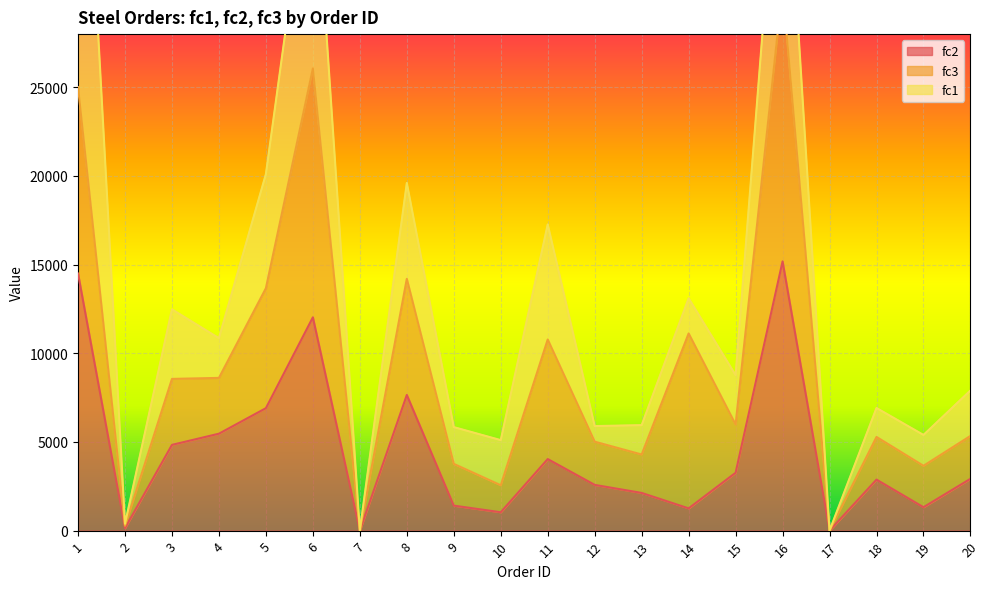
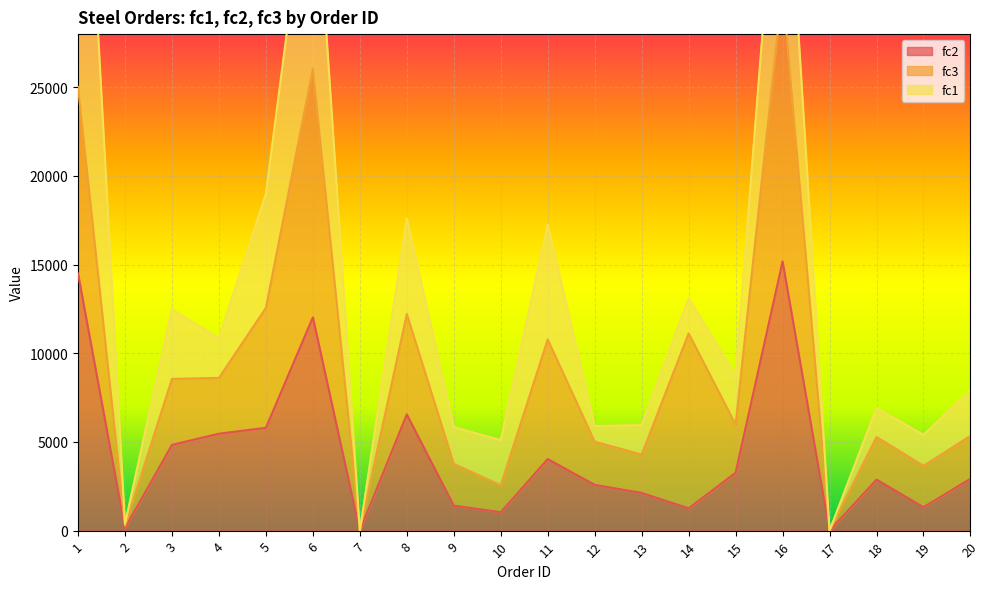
fc2, 5: 6900 -> 5800
fc2, 8: 7700 -> 6600
fc3, 8: 6500 -> 5700
